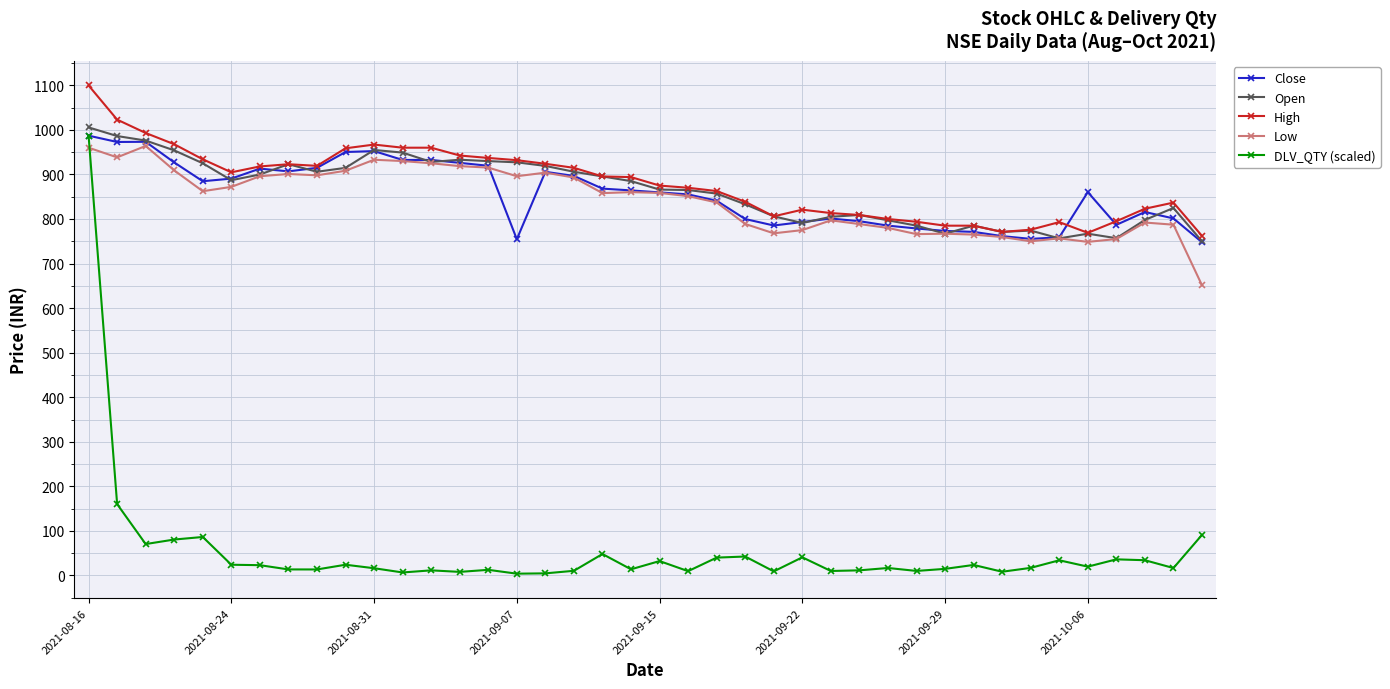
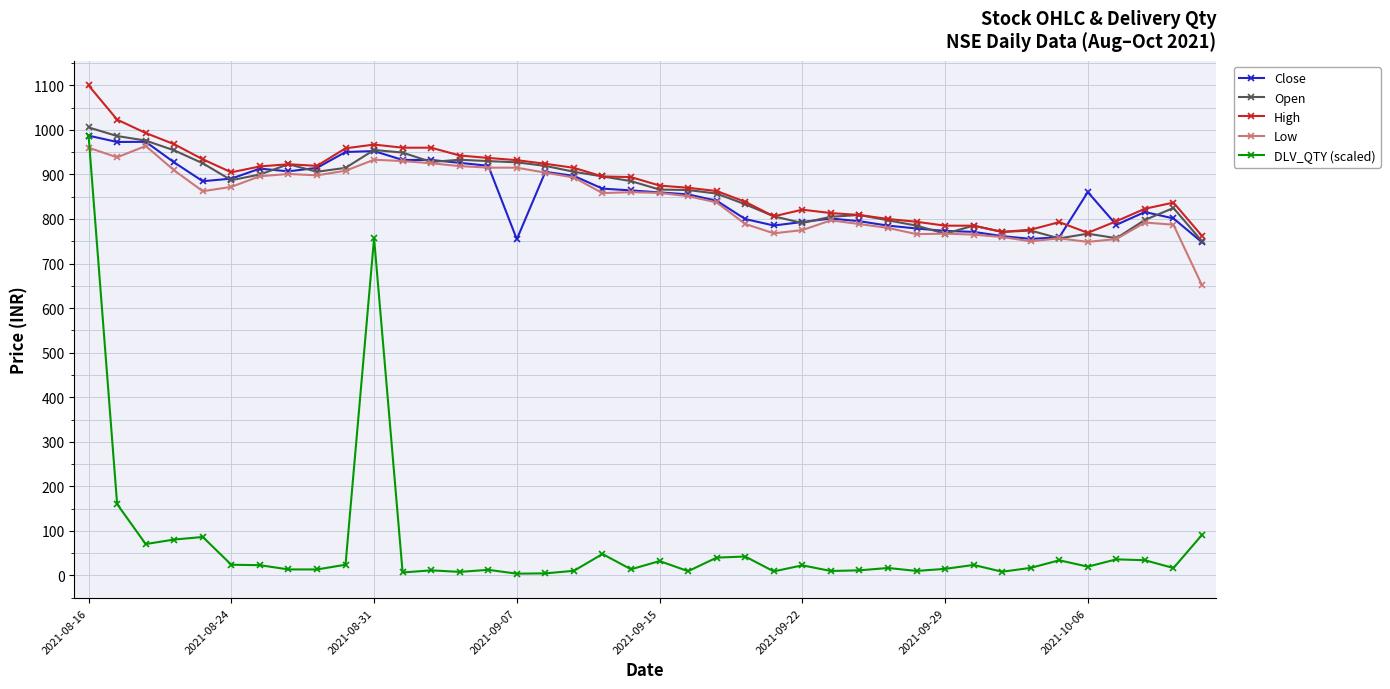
DLV_QTY (scaled), 2021-08-31: 20 -> 760
Low, 2021-09-07: 900 -> 920
DLV_QTY (scaled), 2021-09-22: 40 -> 20
